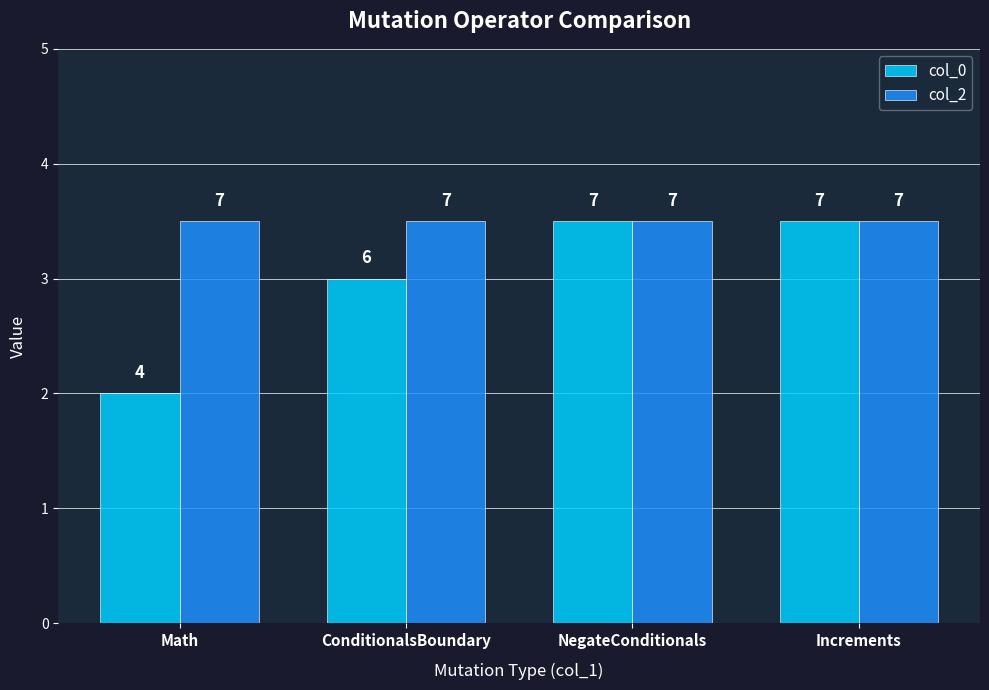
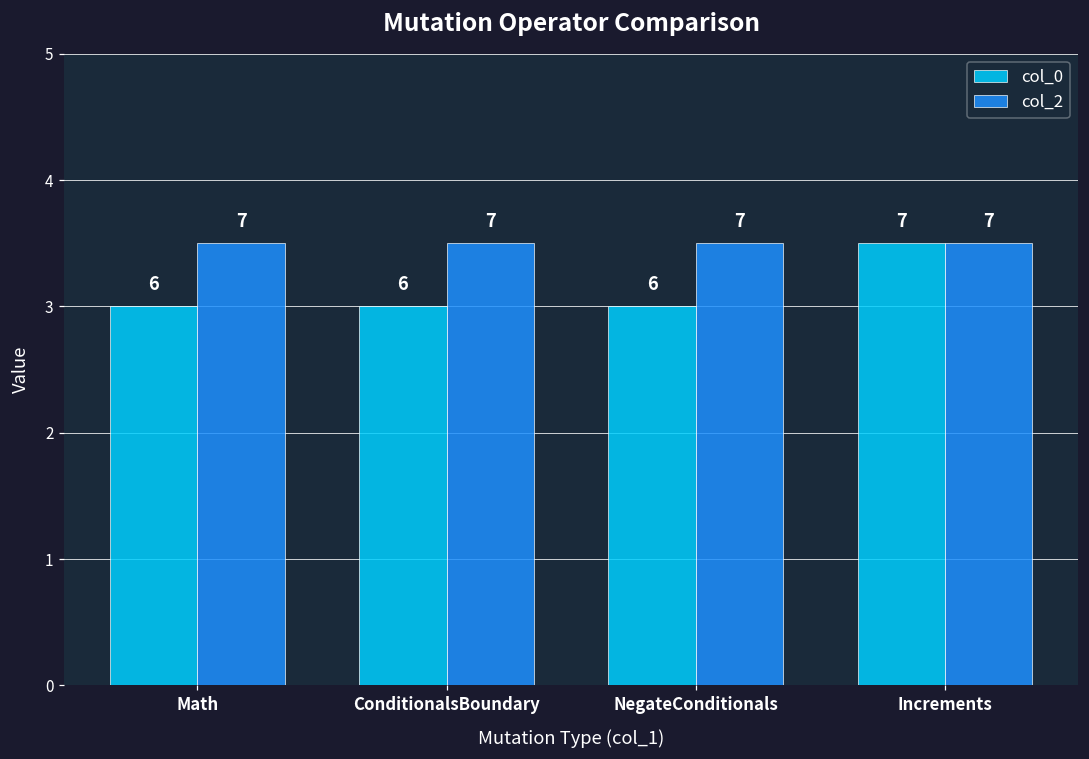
col_0, Math: 4 -> 6
col_0, NegateConditionals: 7 -> 6
